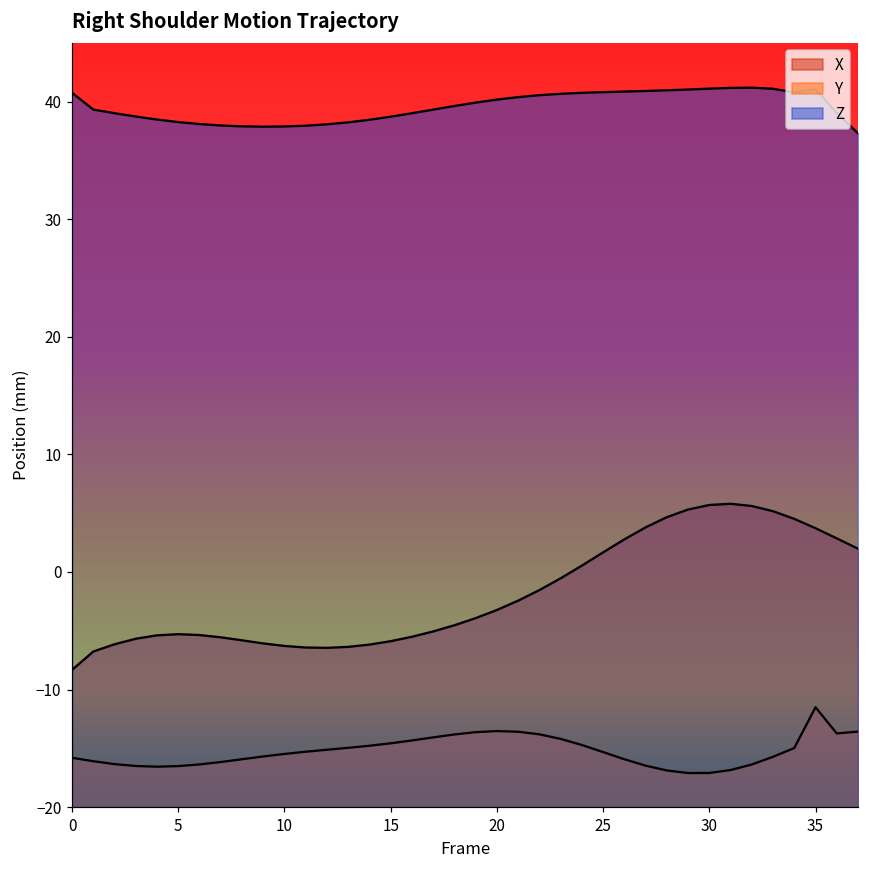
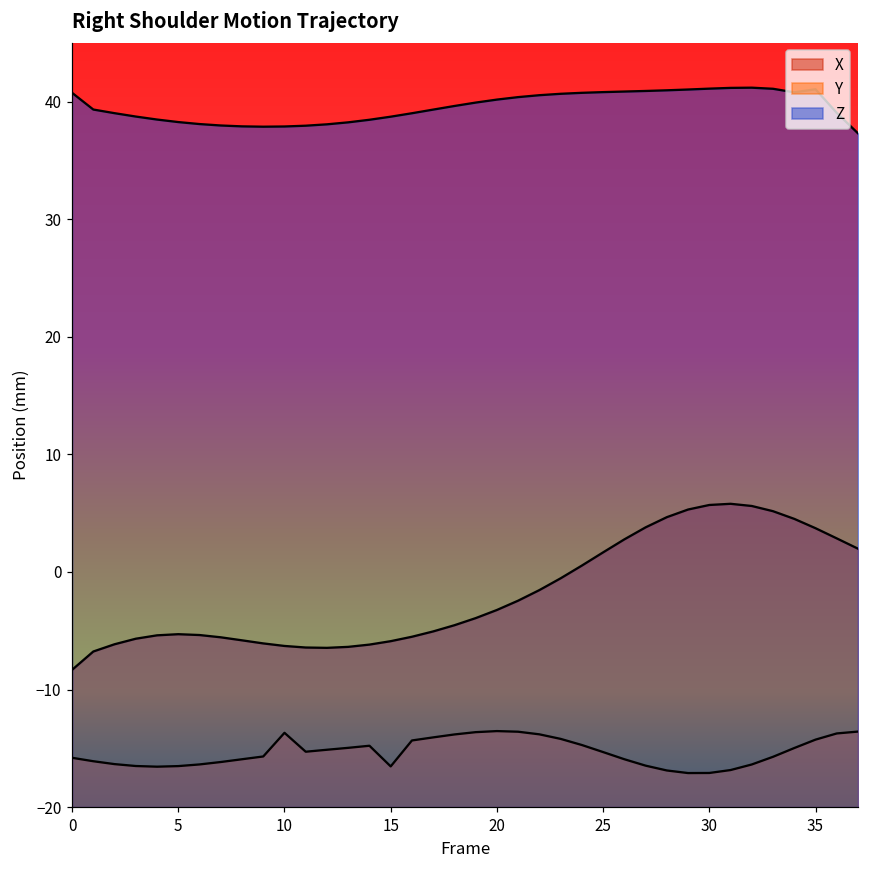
Y, 10: -15.5 -> -13.7
Y, 15: -14.6 -> -16.5
Y, 35: -11.5 -> -14.3
